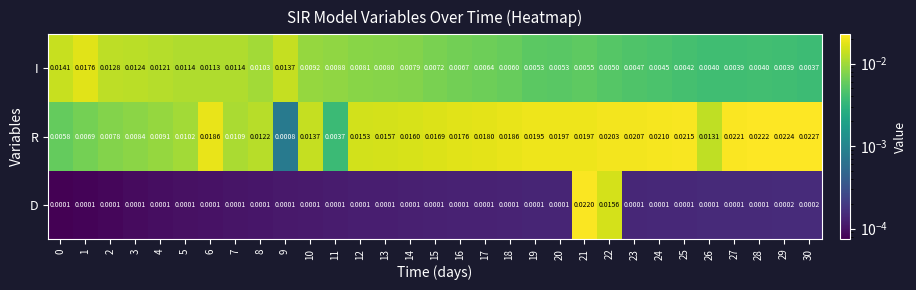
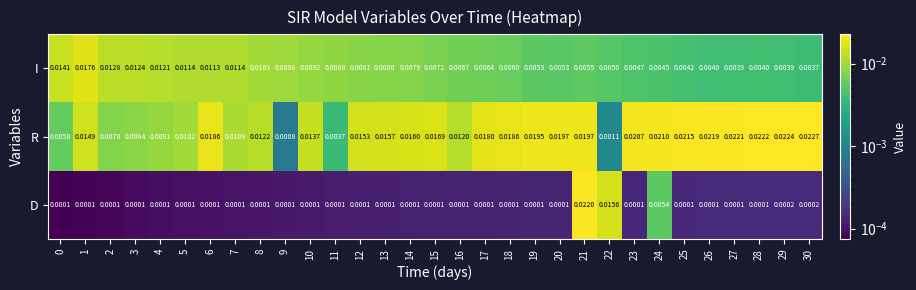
I, 9: 0.0137 -> 0.0098
R, 1: 0.0069 -> 0.0149
R, 16: 0.0176 -> 0.0120
R, 22: 0.0203 -> 0.0011
R, 26: 0.0131 -> 0.0219
D, 24: 0.0001 -> 0.0054
